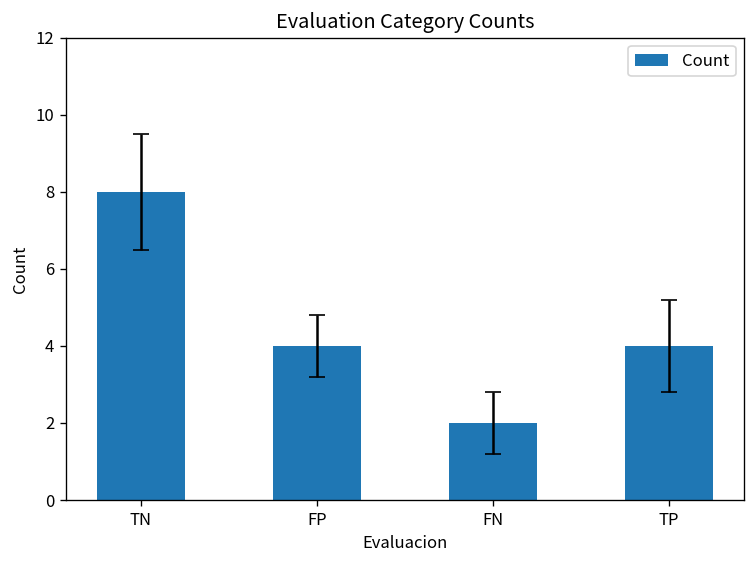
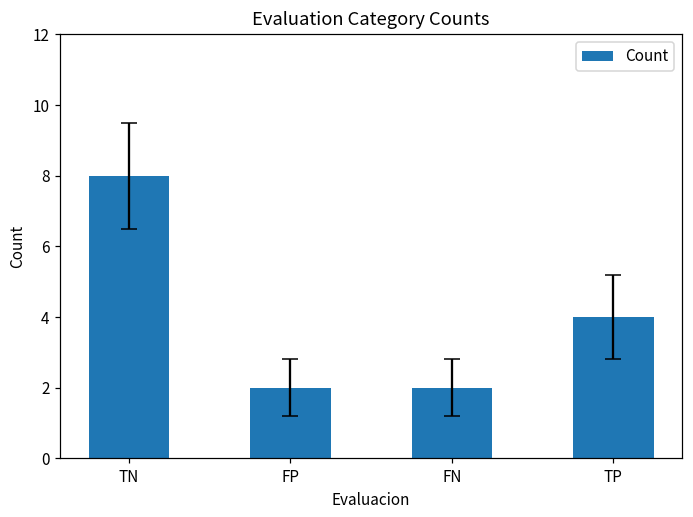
Count, FP: 4 -> 2
